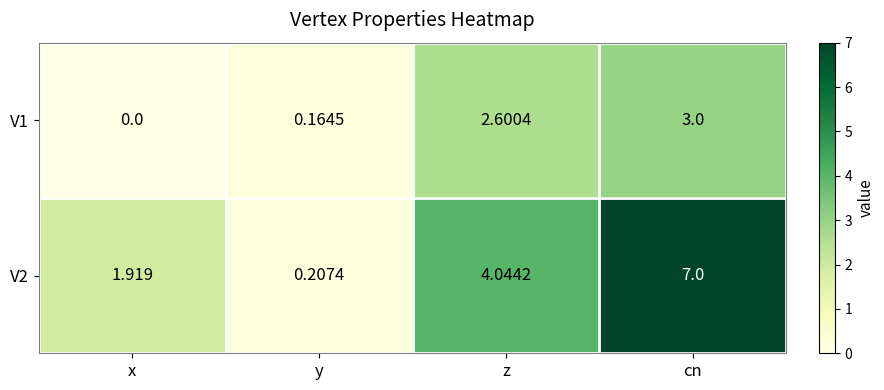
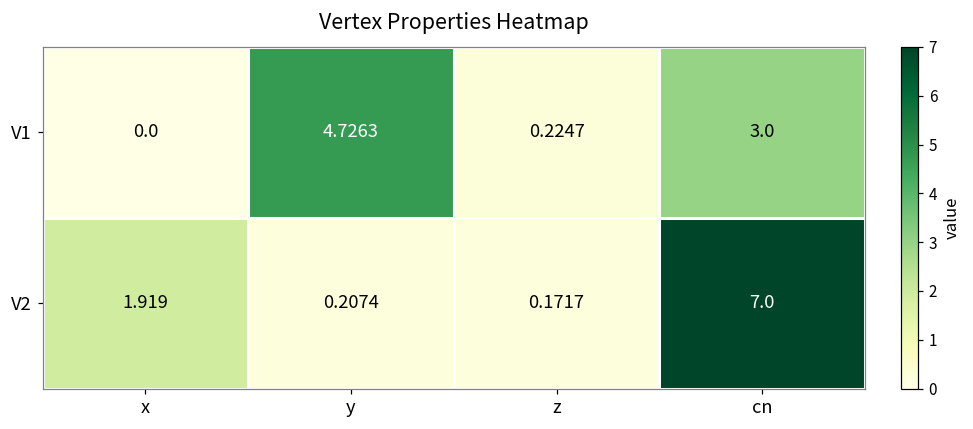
V1, y: 0.1645 -> 4.7263
V1, z: 2.6004 -> 0.2247
V2, z: 4.0442 -> 0.1717
